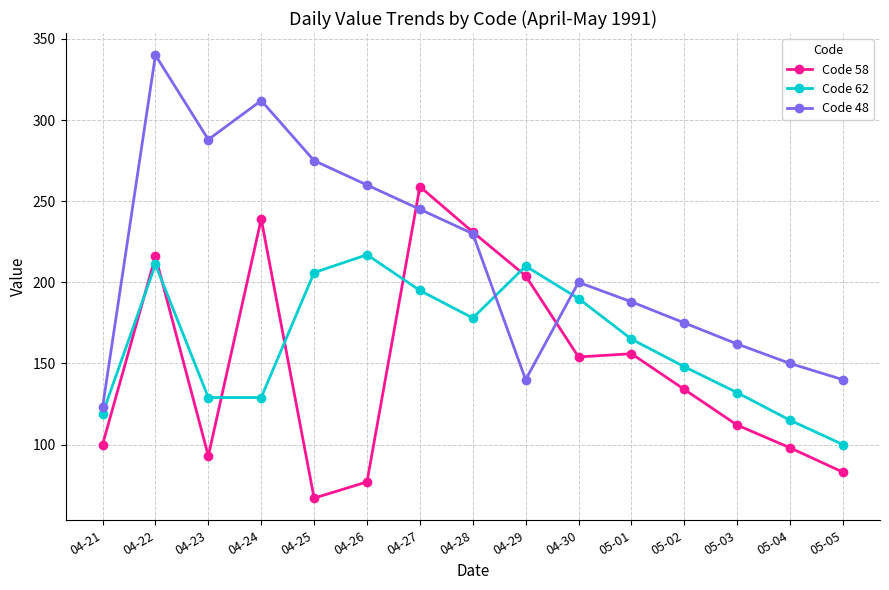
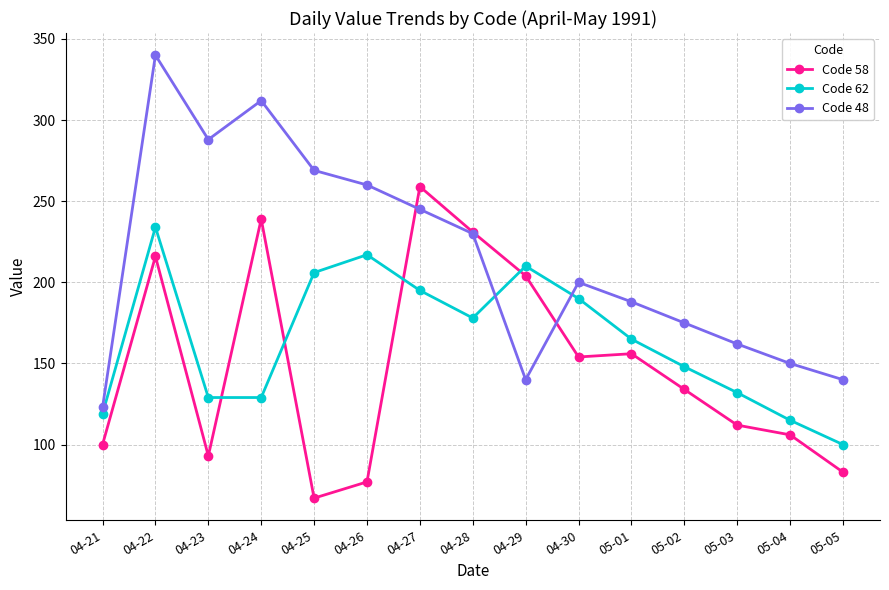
Code 62, 04-22: 211 -> 234
Code 48, 04-25: 275 -> 269
Code 58, 05-04: 98 -> 106
